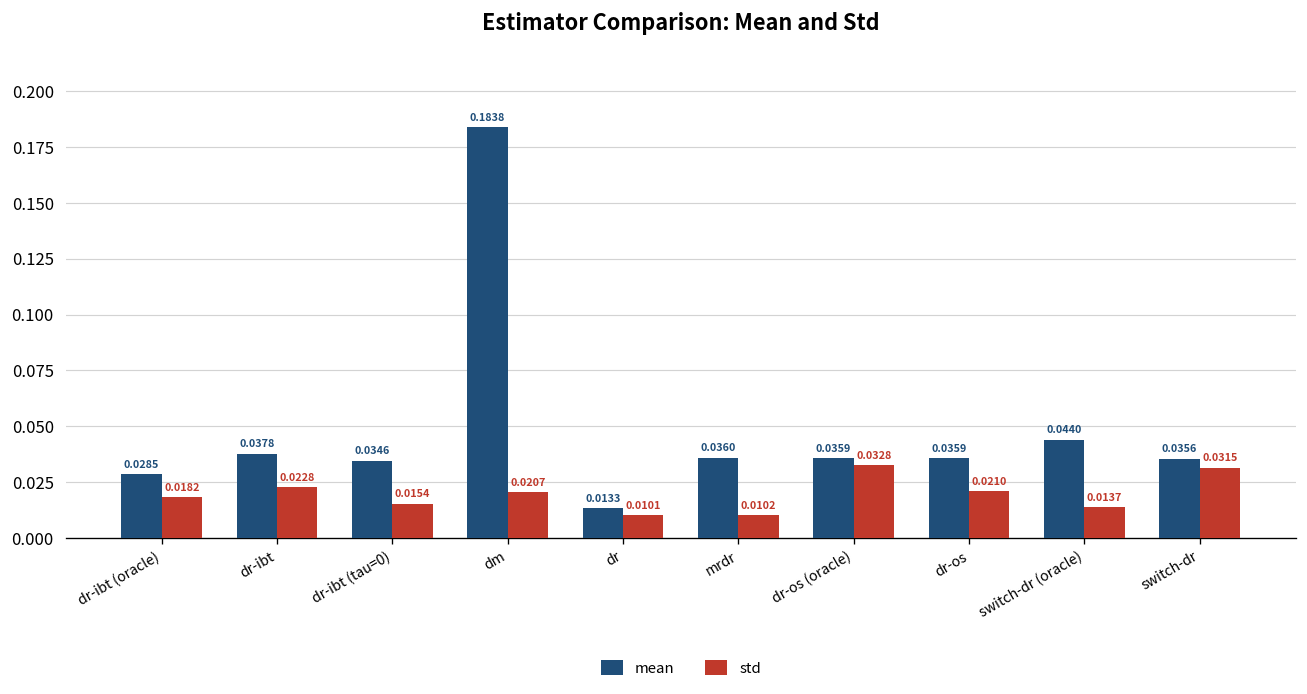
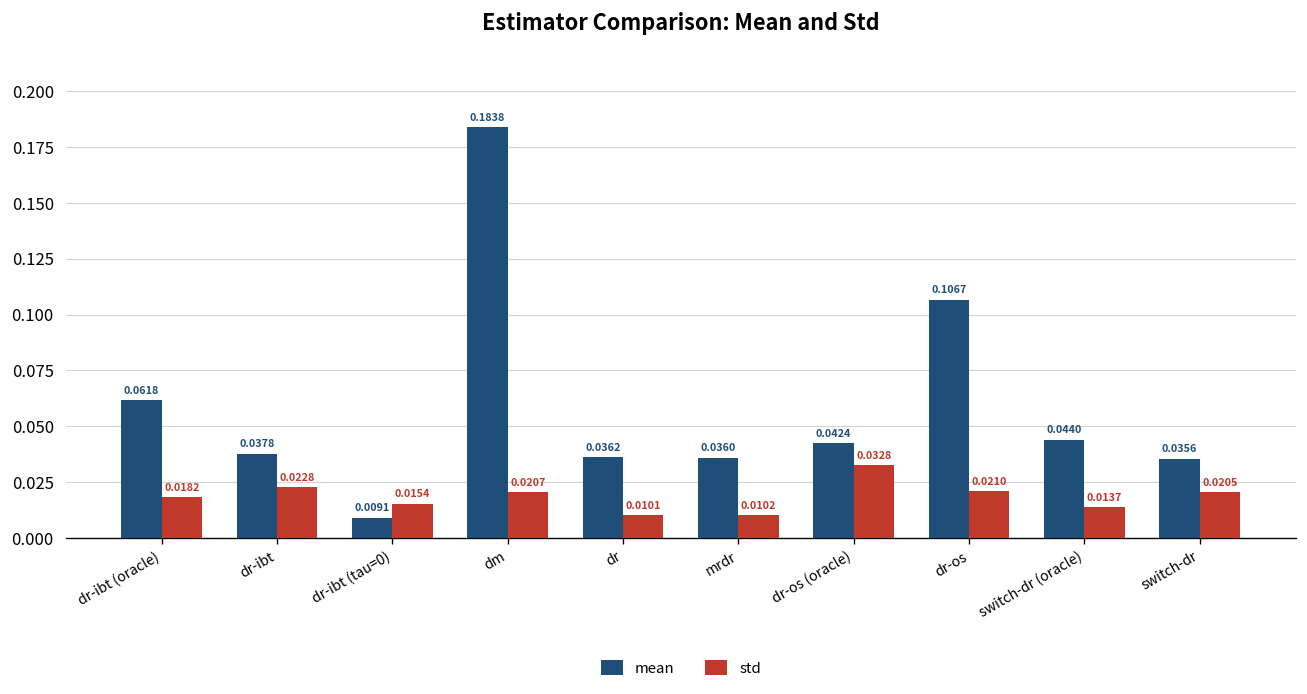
mean, dr-ibt (oracle): 0.0285 -> 0.0618
mean, dr-ibt (tau=0): 0.0346 -> 0.0091
mean, dr: 0.0133 -> 0.0362
mean, dr-os (oracle): 0.0359 -> 0.0424
mean, dr-os: 0.0359 -> 0.1067
std, switch-dr: 0.0315 -> 0.0205
